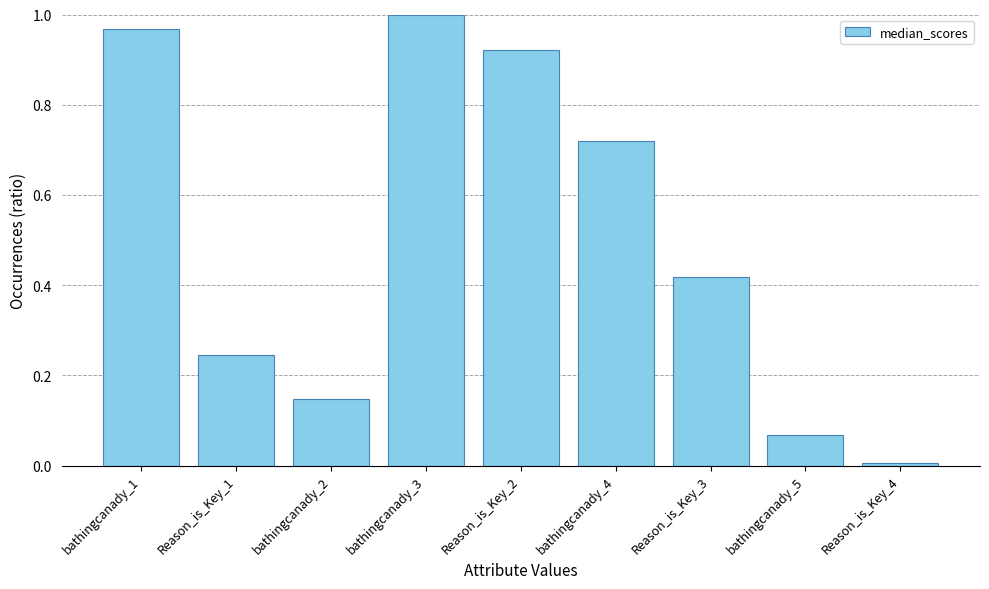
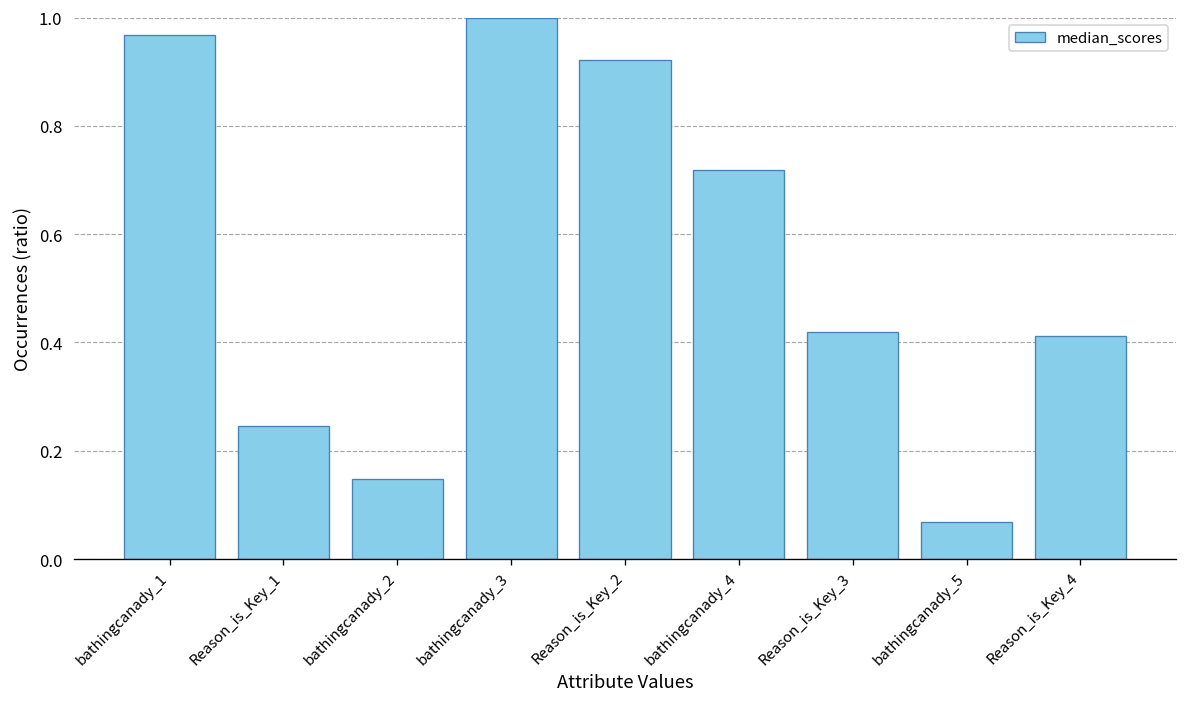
Reason_is_Key_4: 0.01 -> 0.41
